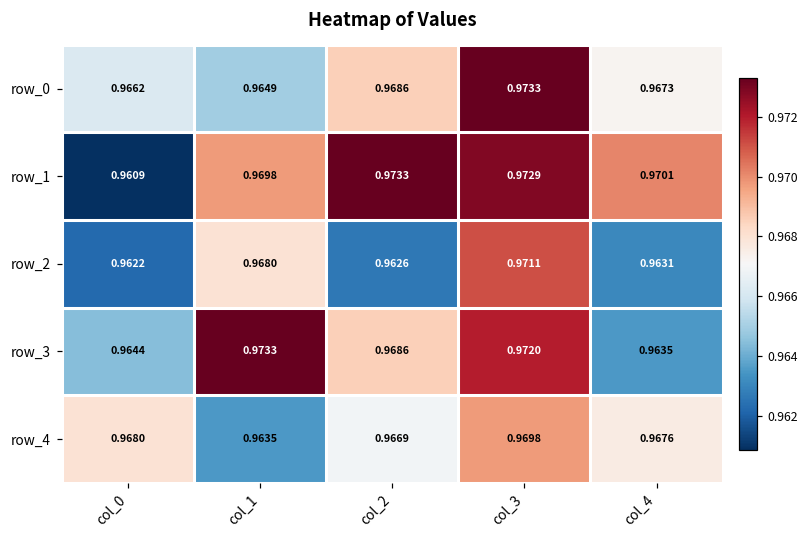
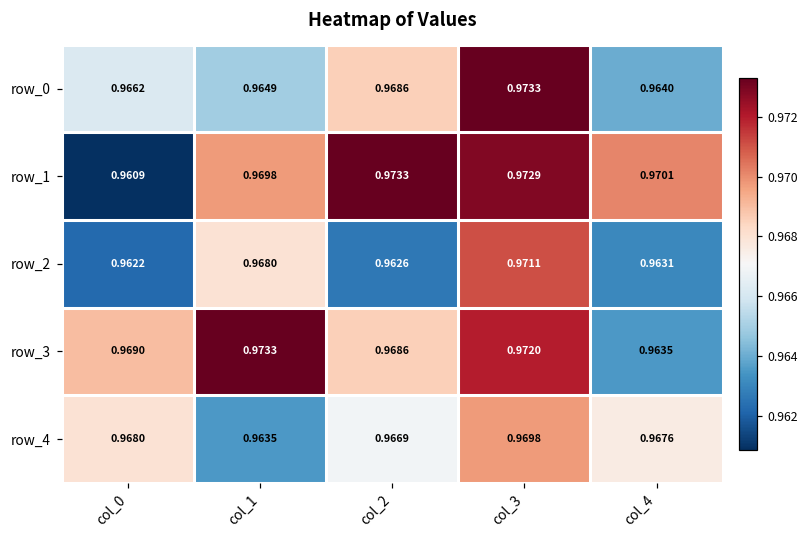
row_0, col_4: 0.9673 -> 0.9640
row_3, col_0: 0.9644 -> 0.9690
